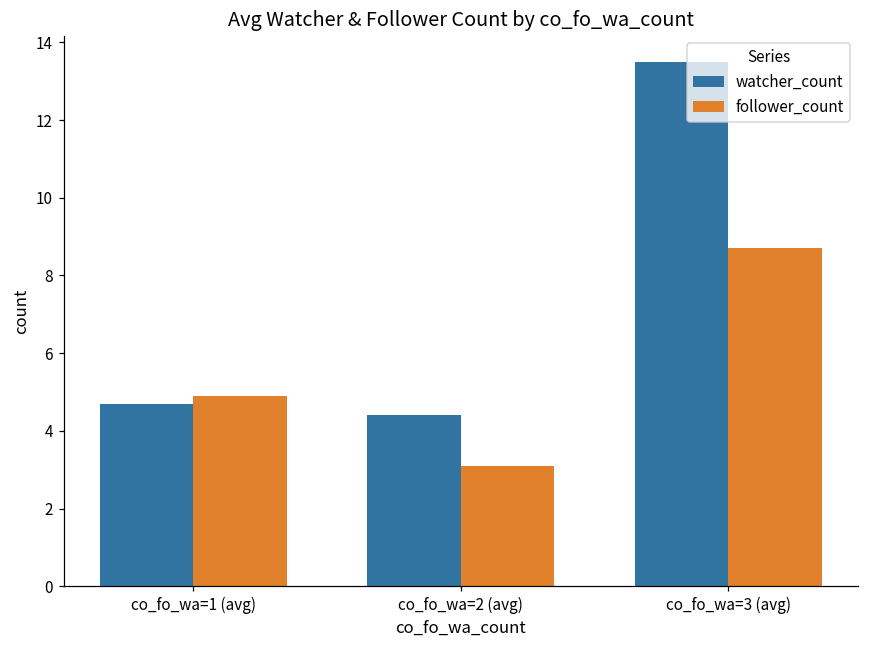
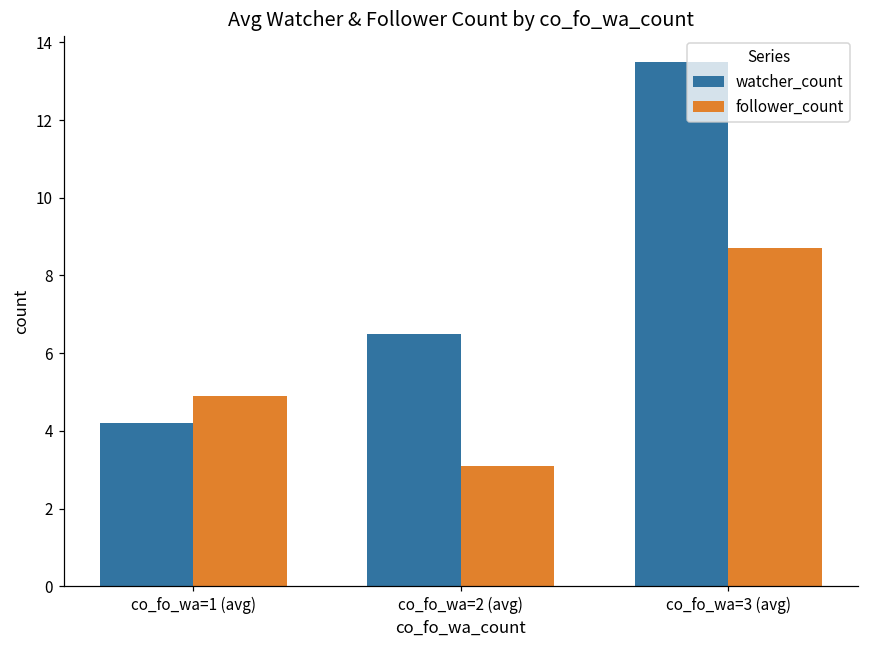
watcher_count, co_fo_wa=1 (avg): 4.7 -> 4.2
watcher_count, co_fo_wa=2 (avg): 4.4 -> 6.5
